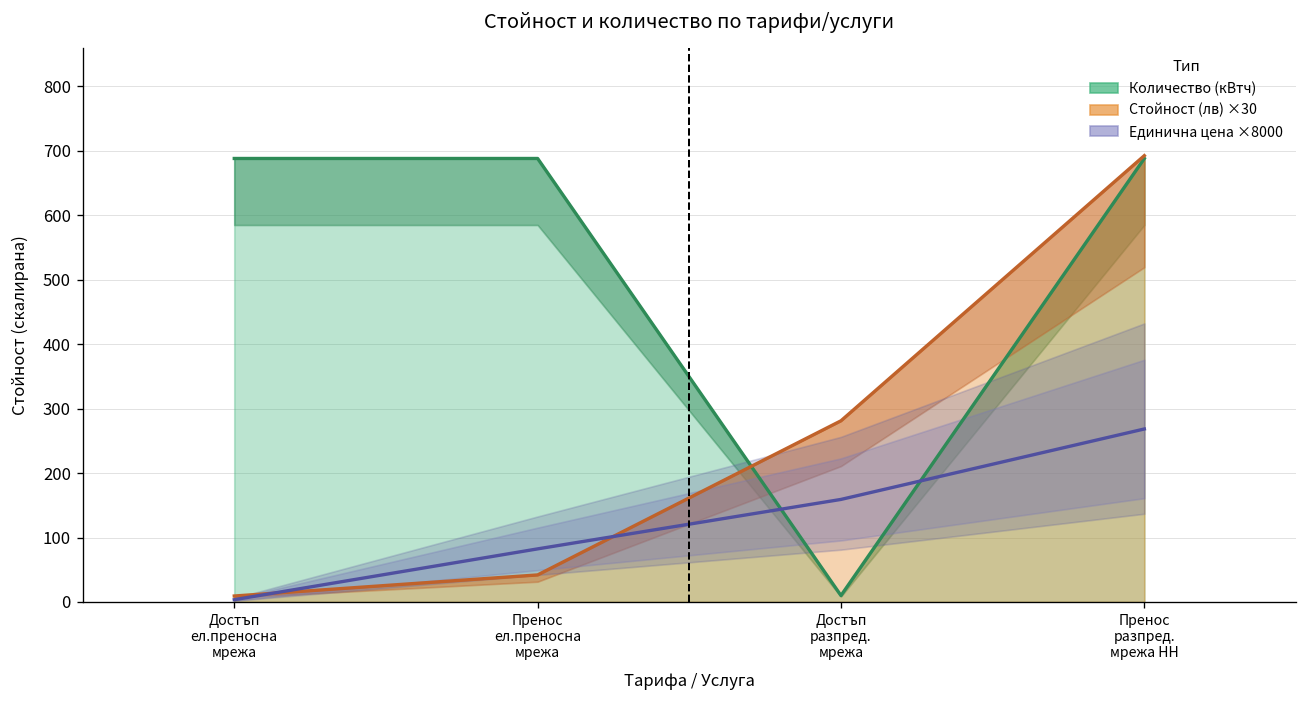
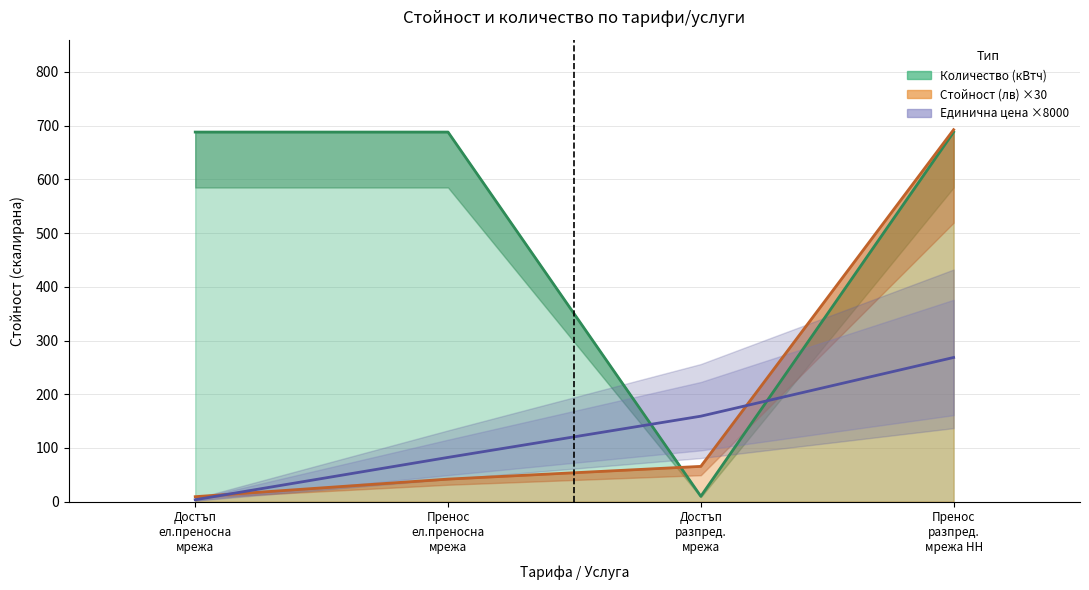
Стойност (лв) ×30, Достъп разпред. мрежа: 280 -> 70
